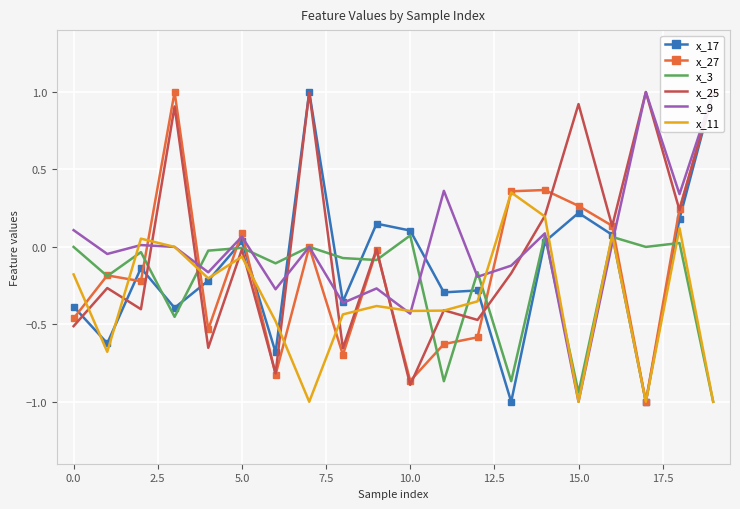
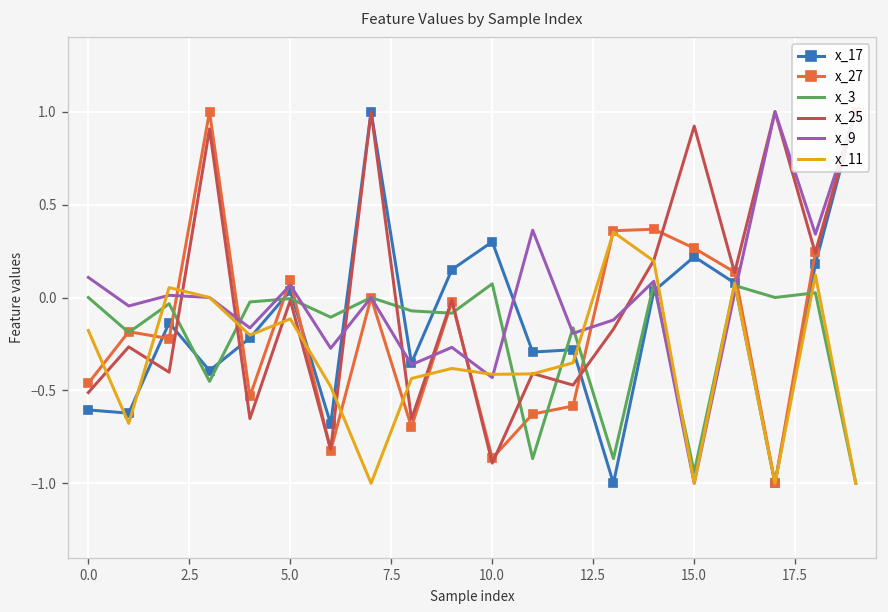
x_17, 0.0: -0.39 -> -0.61
x_11, 5.0: -0.06 -> -0.12
x_17, 10.0: 0.11 -> 0.30
